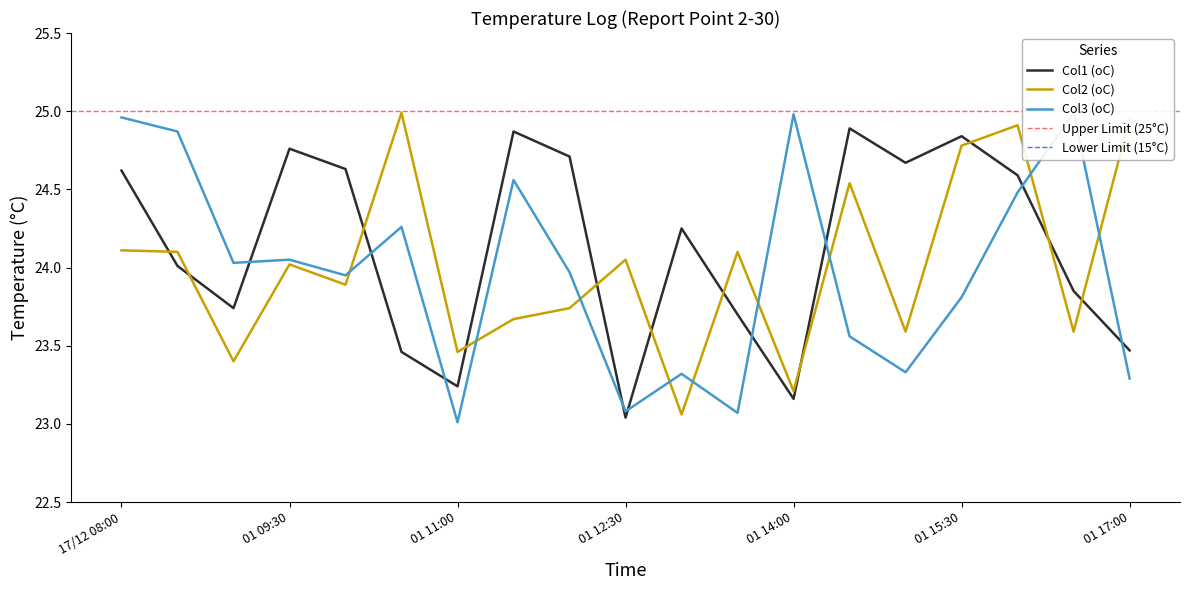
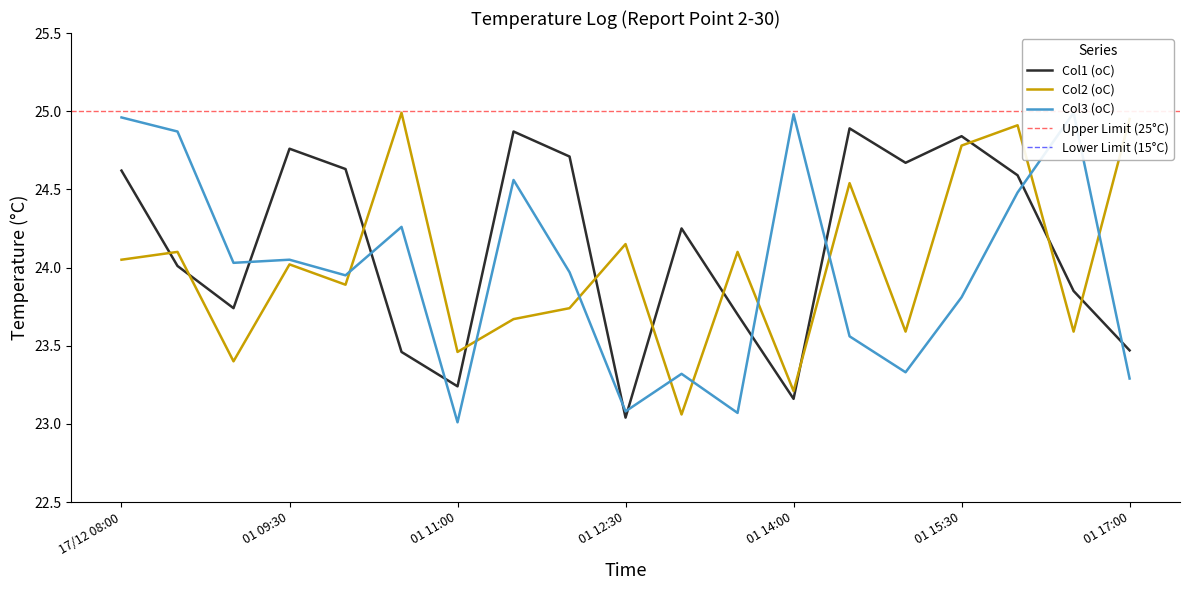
Col2 (oC), 17/12 08:00: 24.11 -> 24.05
Col2 (oC), 01 12:30: 24.05 -> 24.15
